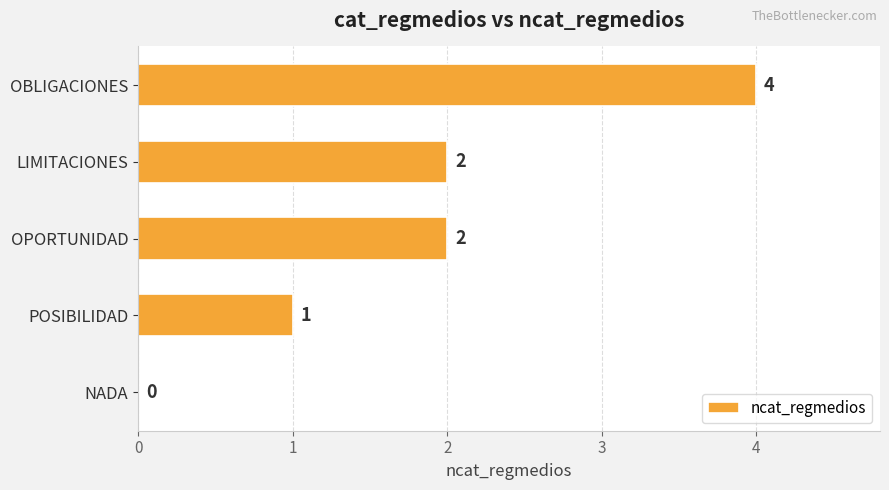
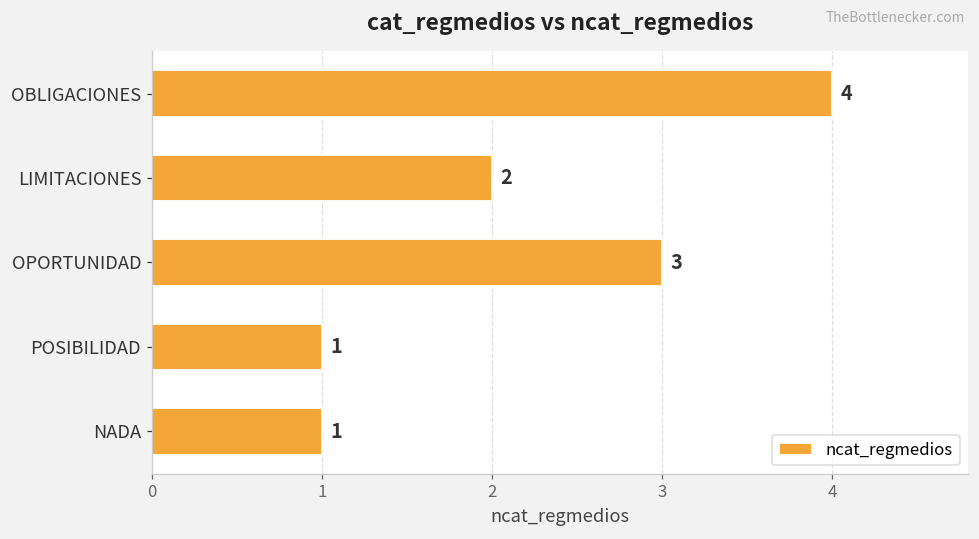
OPORTUNIDAD: 2 -> 3
NADA: 0 -> 1
